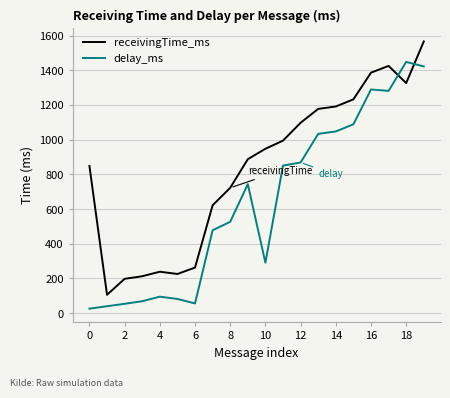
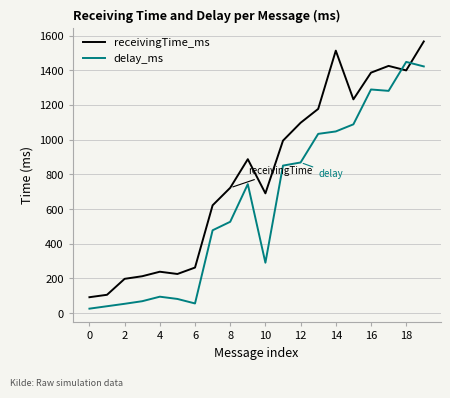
receivingTime_ms, 0: 850 -> 90
receivingTime_ms, 10: 950 -> 690
receivingTime_ms, 14: 1190 -> 1510
receivingTime_ms, 18: 1330 -> 1400
